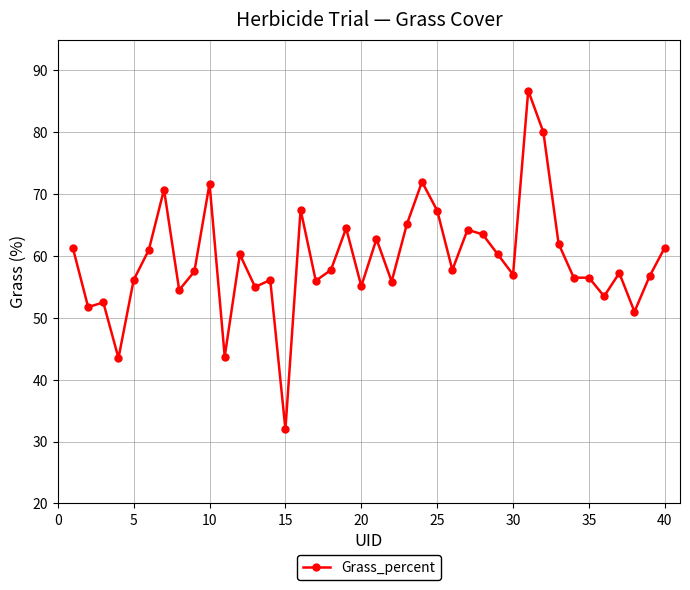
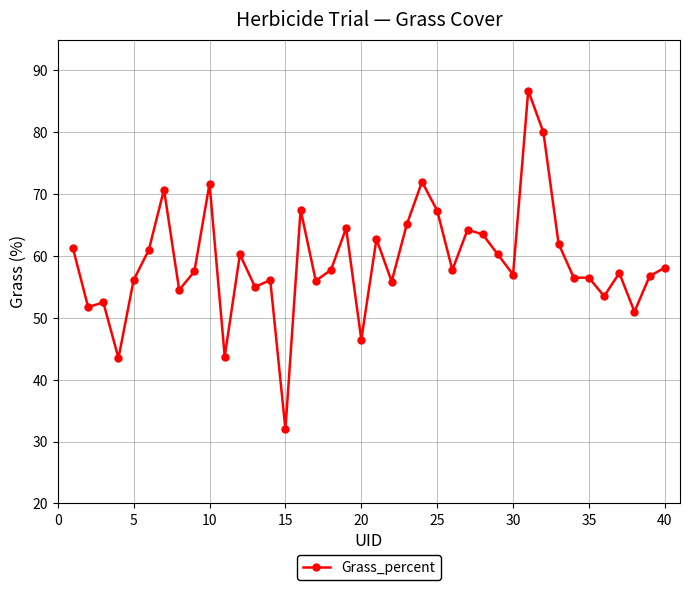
20: 55 -> 46
40: 61 -> 58
